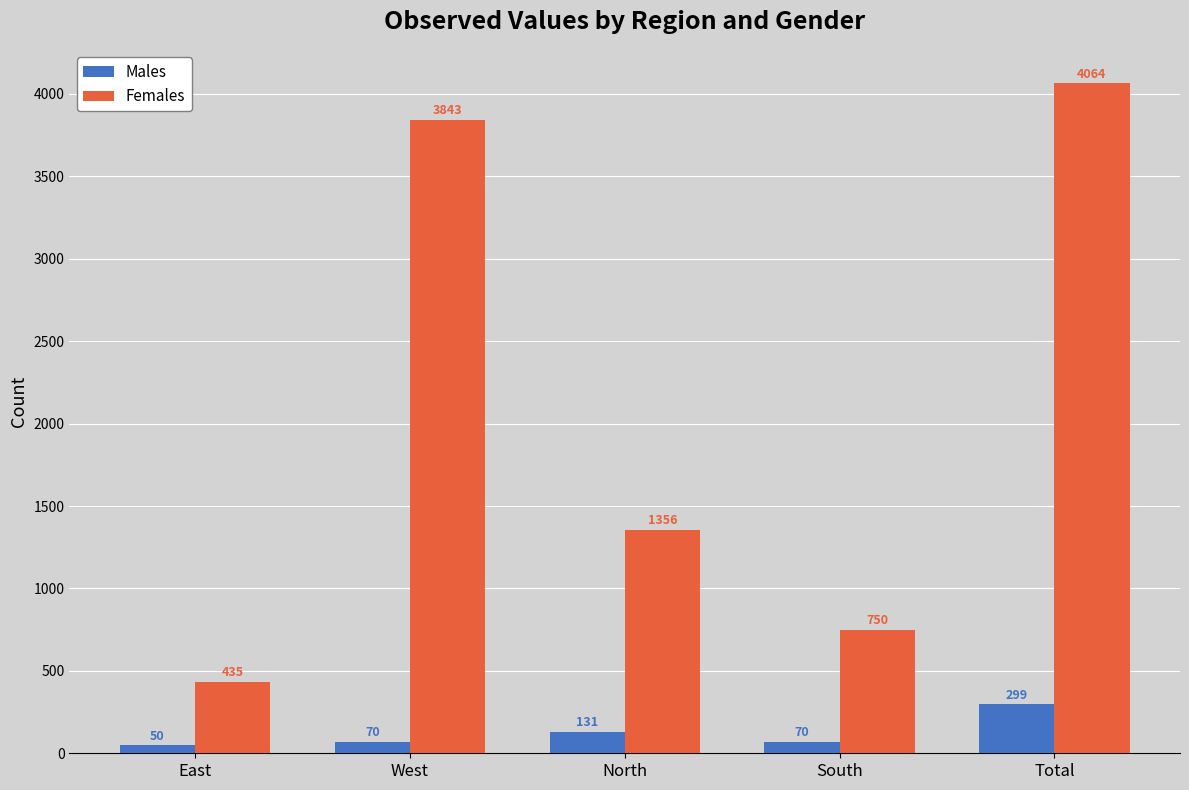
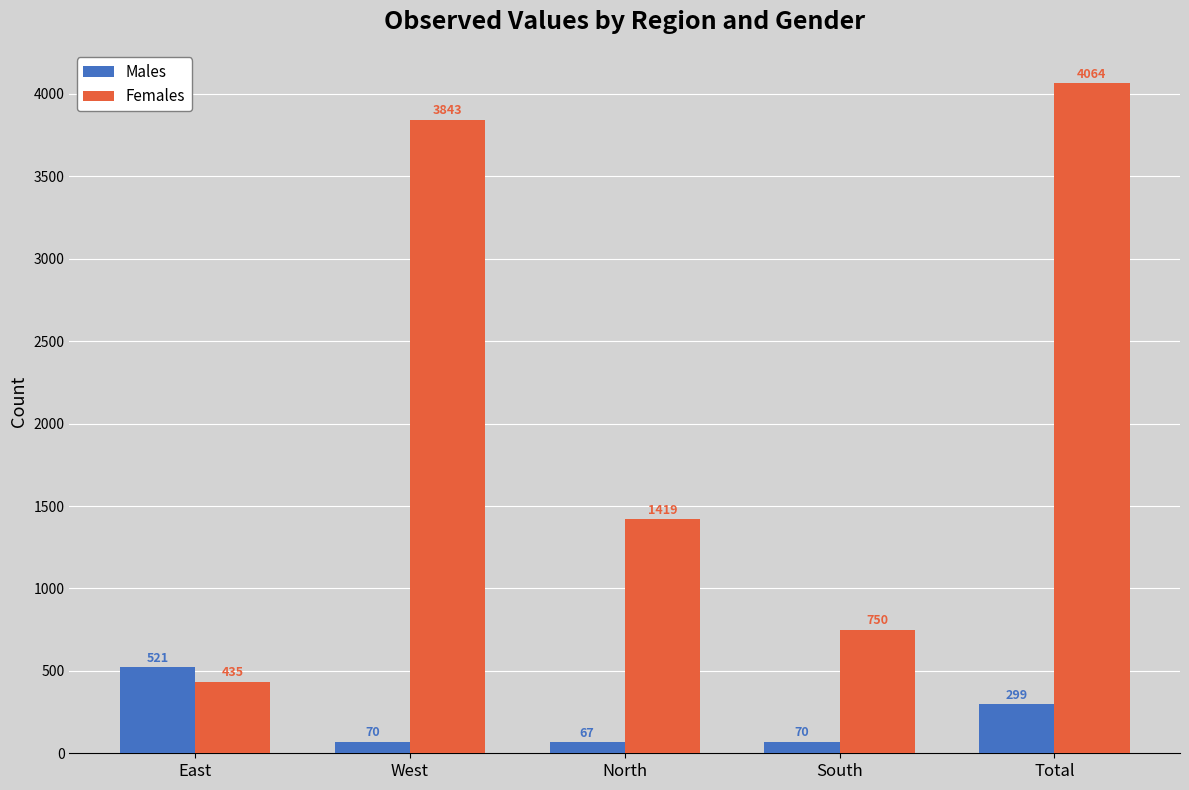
Males, East: 50 -> 521
Males, North: 131 -> 67
Females, North: 1356 -> 1419
